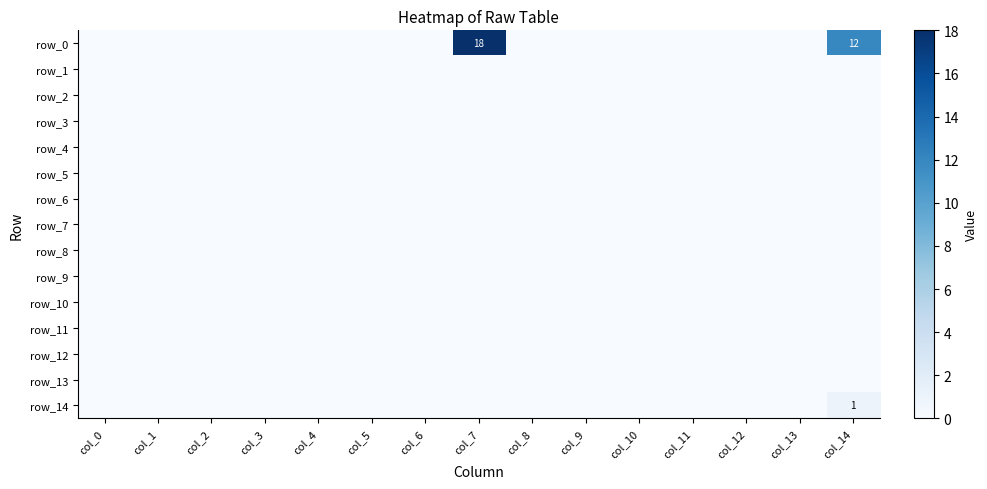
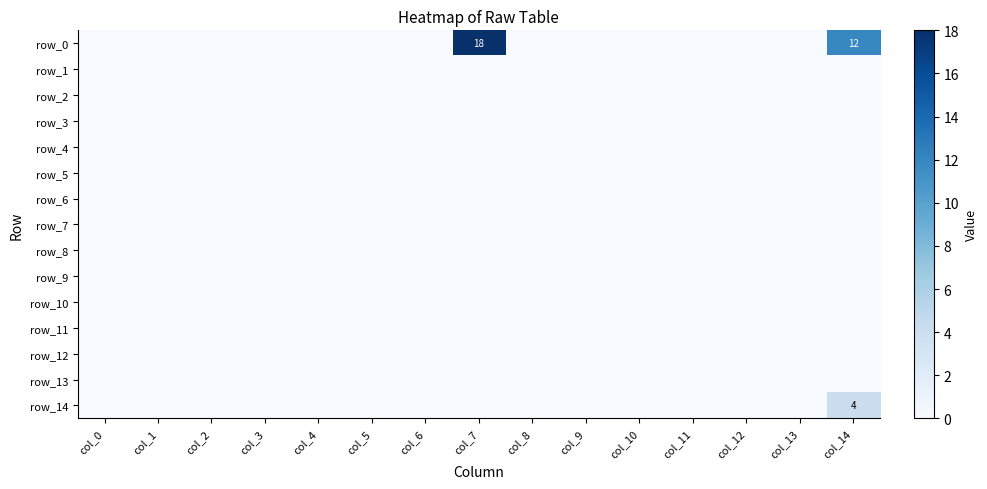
row_14, col_14: 1 -> 4
